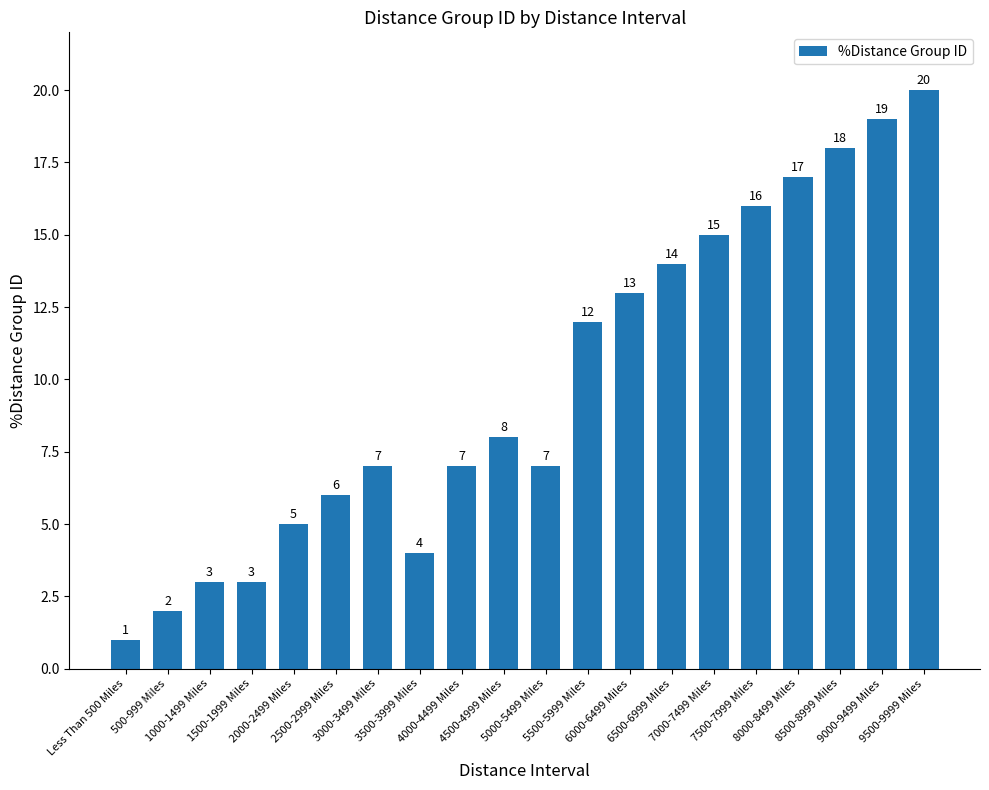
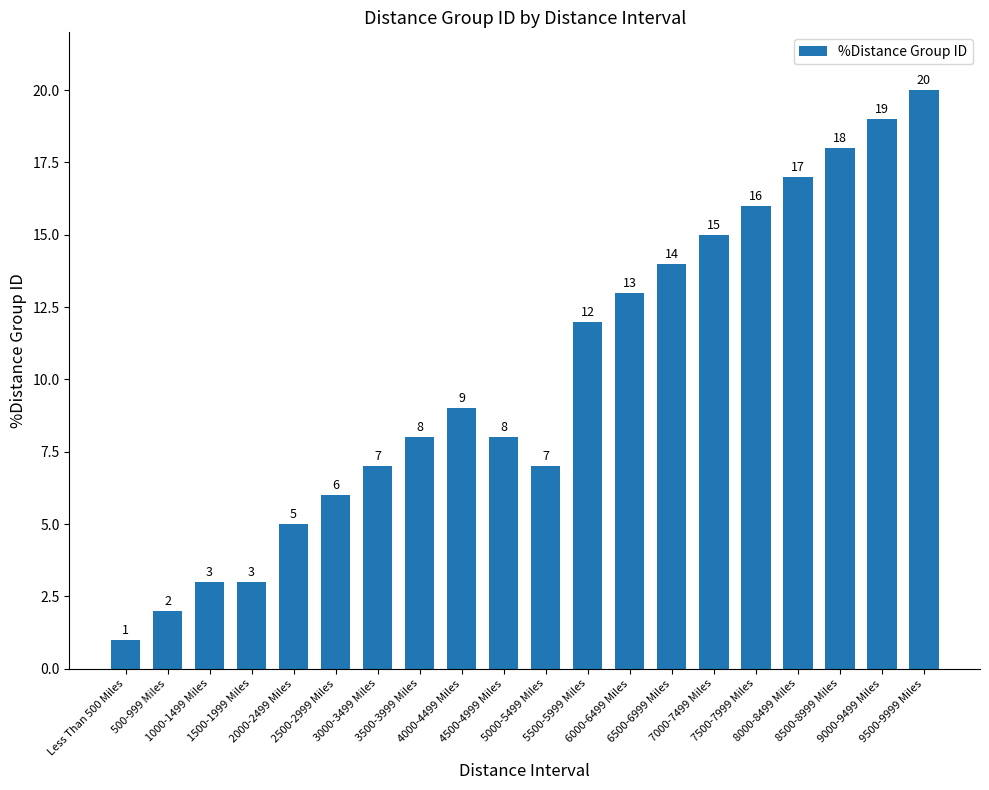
3500-3999 Miles: 4 -> 8
4000-4499 Miles: 7 -> 9
